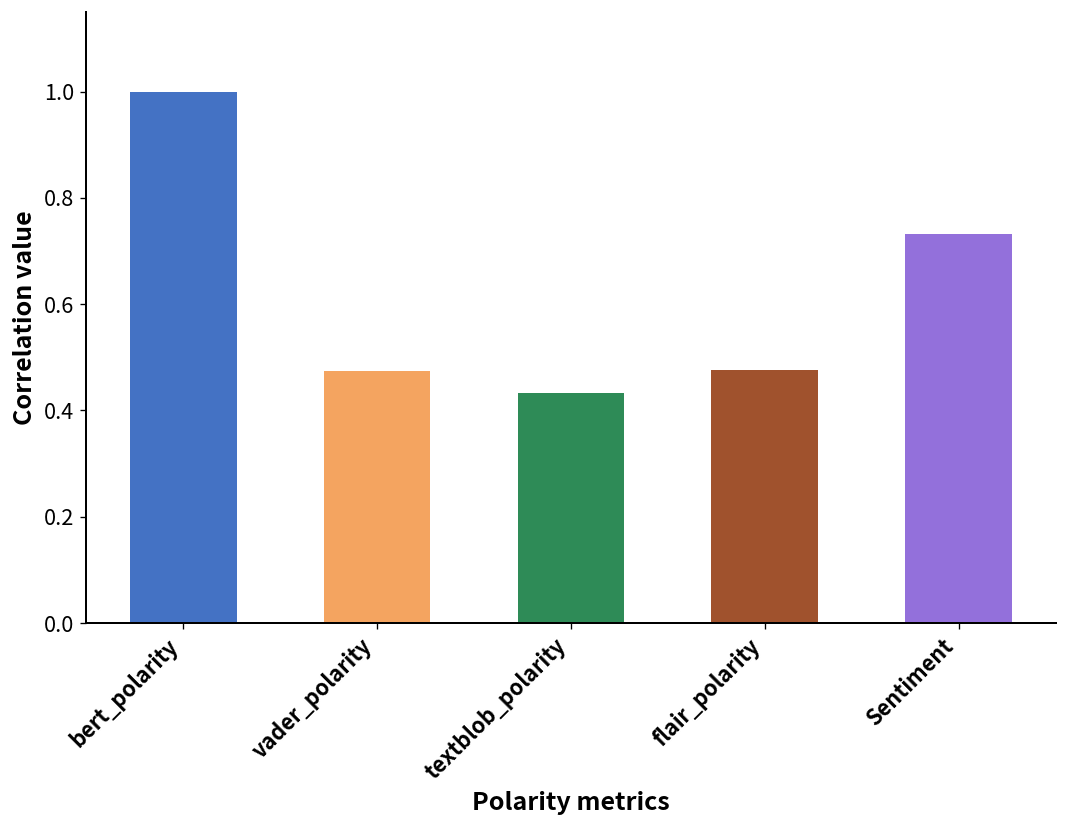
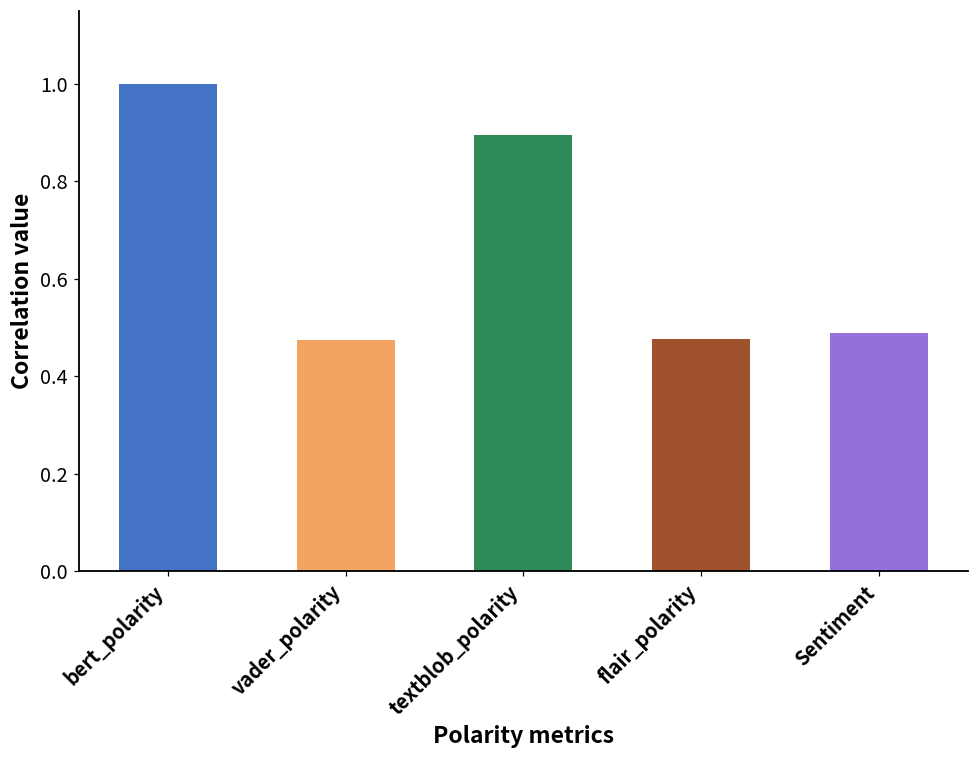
textblob_polarity: 0.43 -> 0.89
Sentiment: 0.73 -> 0.49
